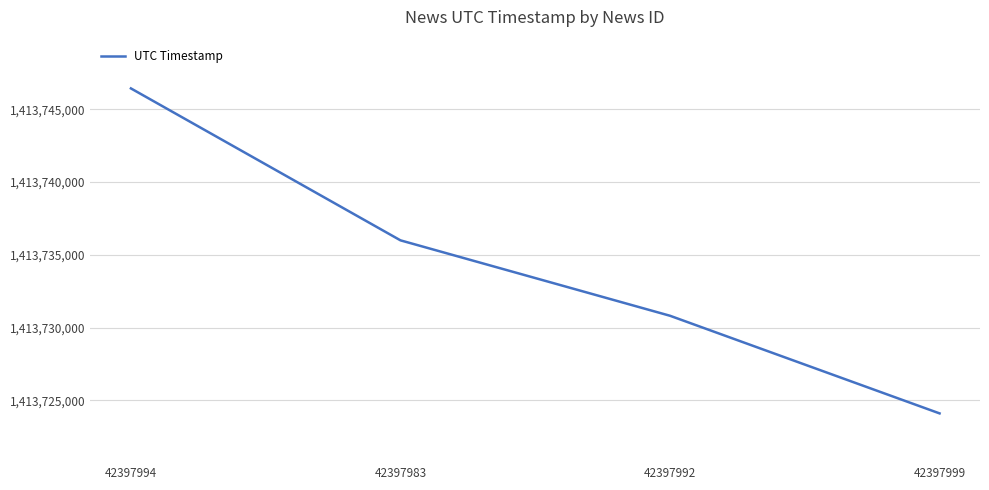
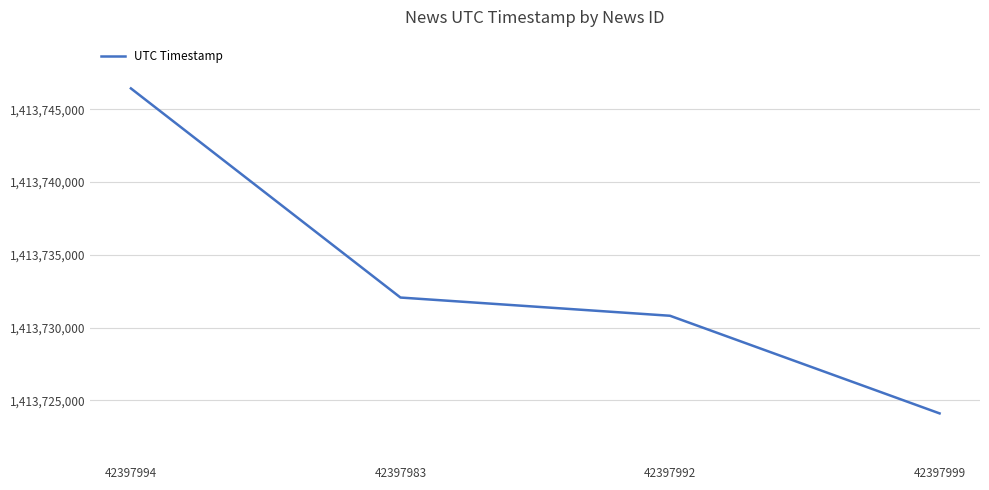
42397983: 1,413,736,000 -> 1,413,732,100
